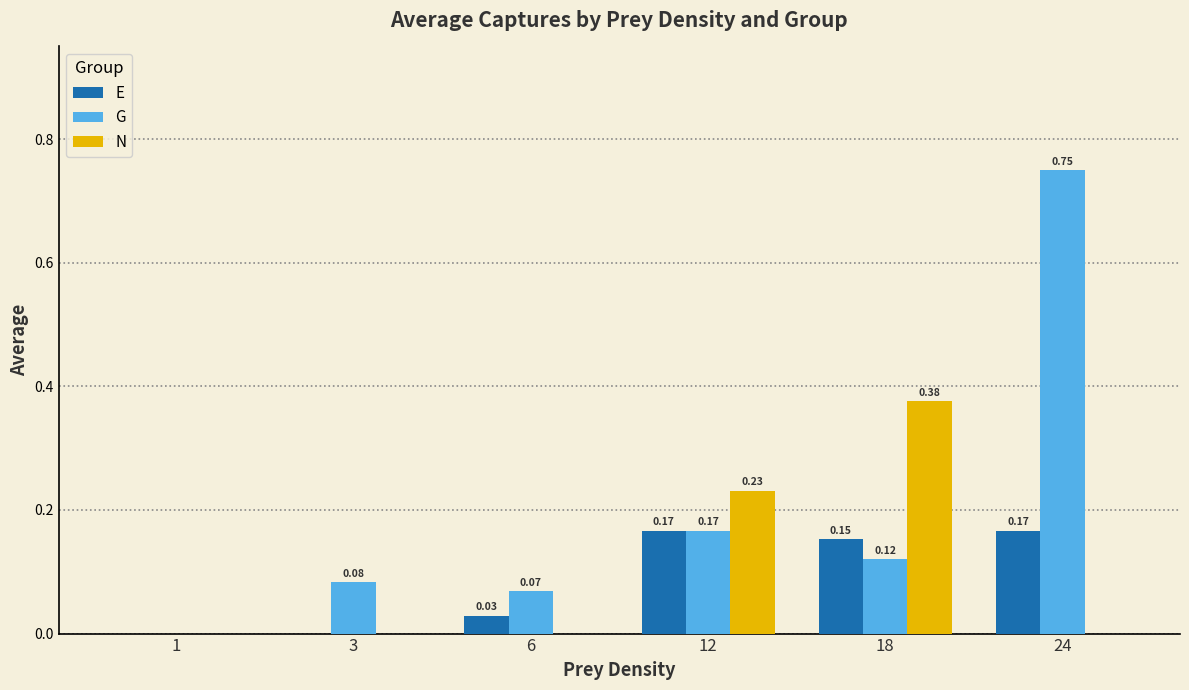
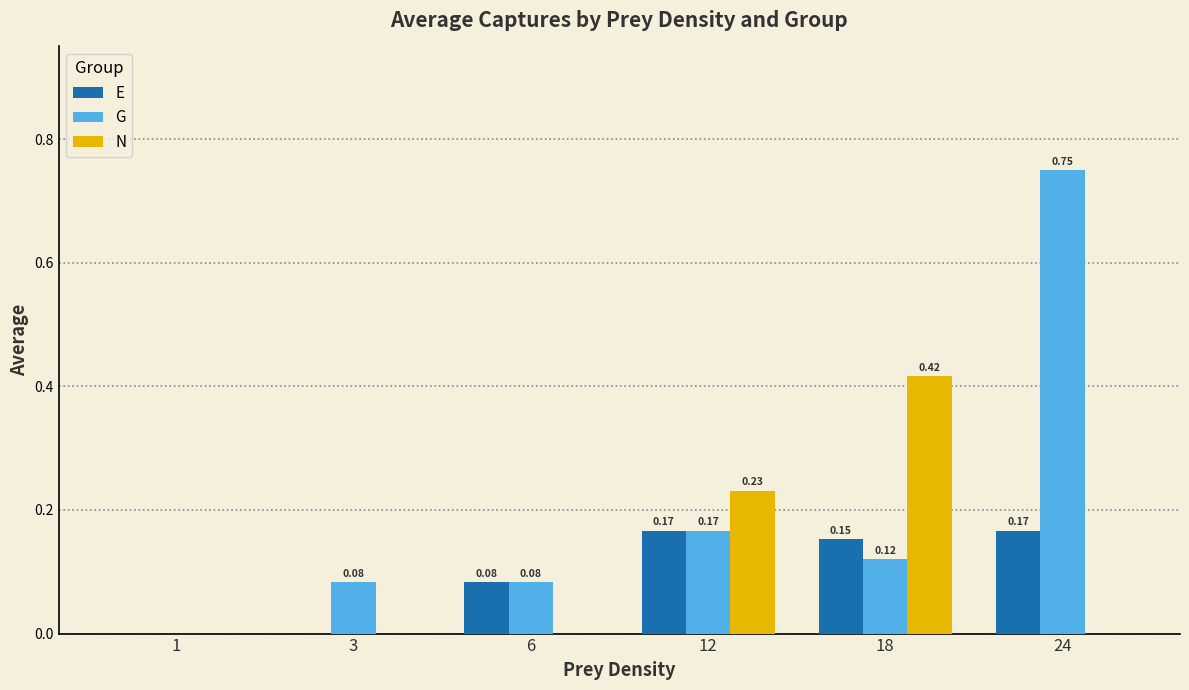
E, 6: 0.03 -> 0.08
G, 6: 0.07 -> 0.08
N, 18: 0.38 -> 0.42
